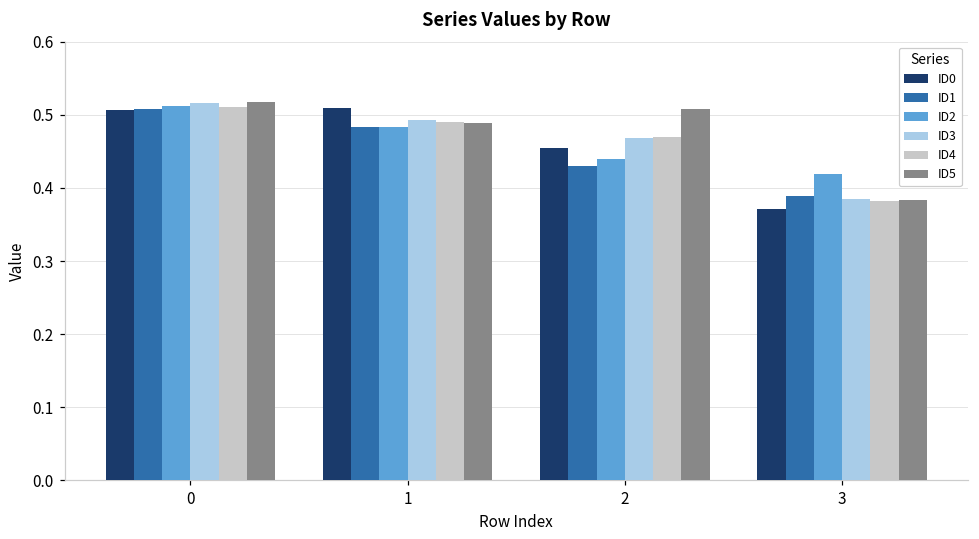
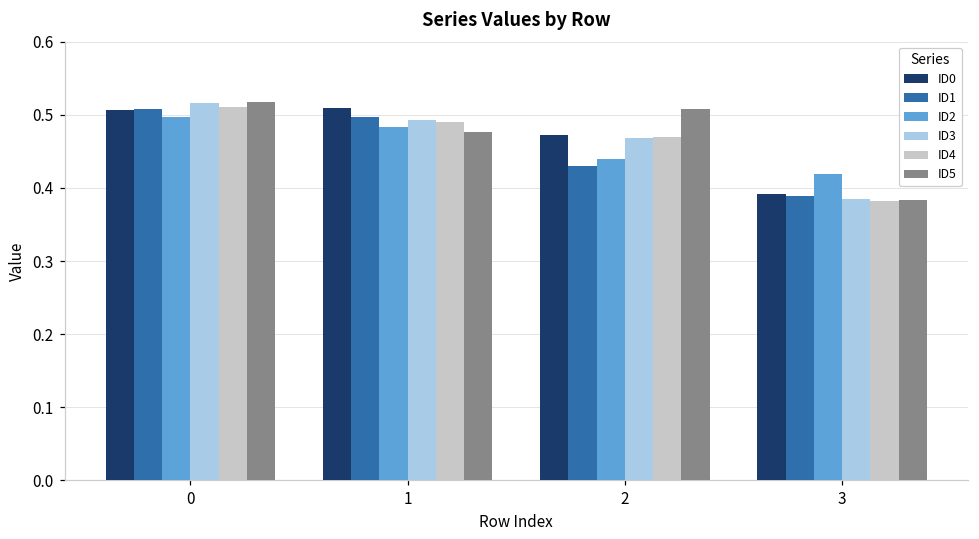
ID2, 0: 0.51 -> 0.50
ID1, 1: 0.48 -> 0.50
ID5, 1: 0.49 -> 0.48
ID0, 2: 0.46 -> 0.47
ID0, 3: 0.37 -> 0.39
